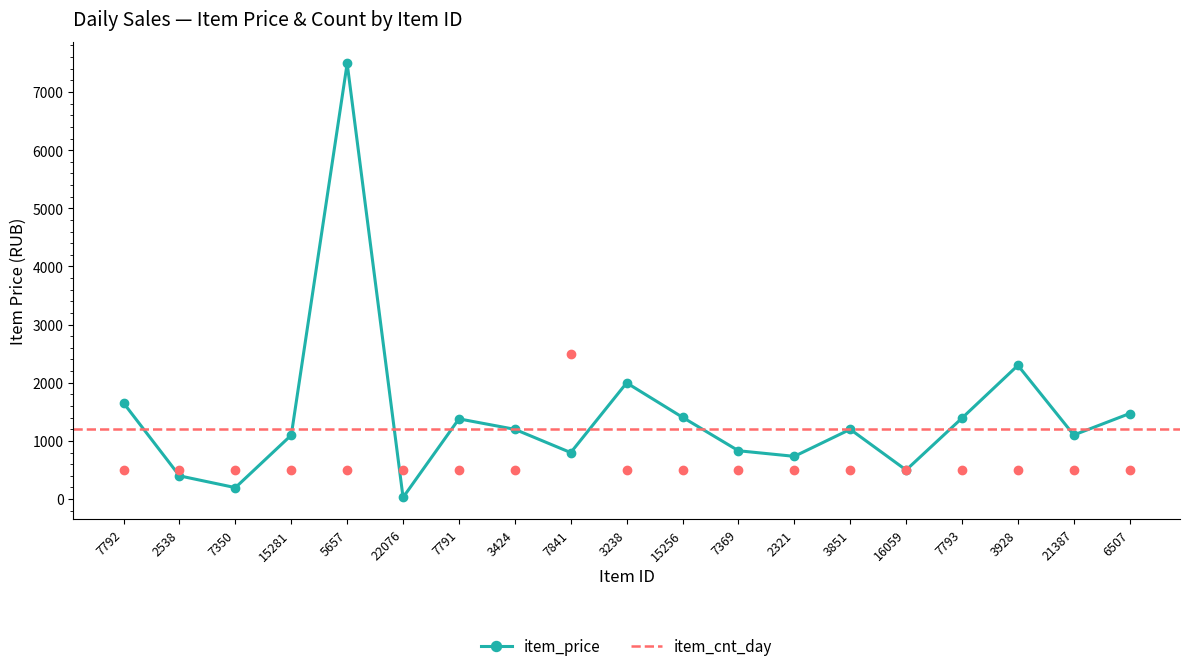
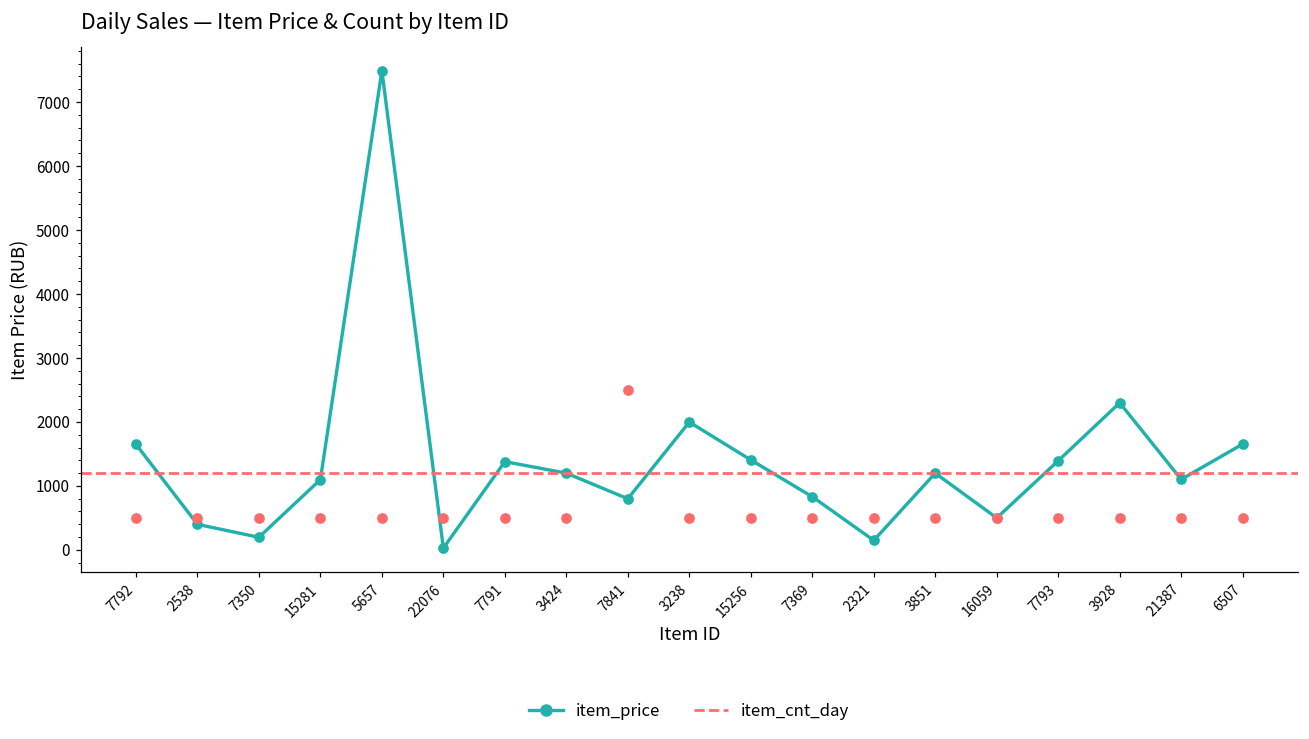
item_price, 2321: 700 -> 100
item_price, 6507: 1500 -> 1700
